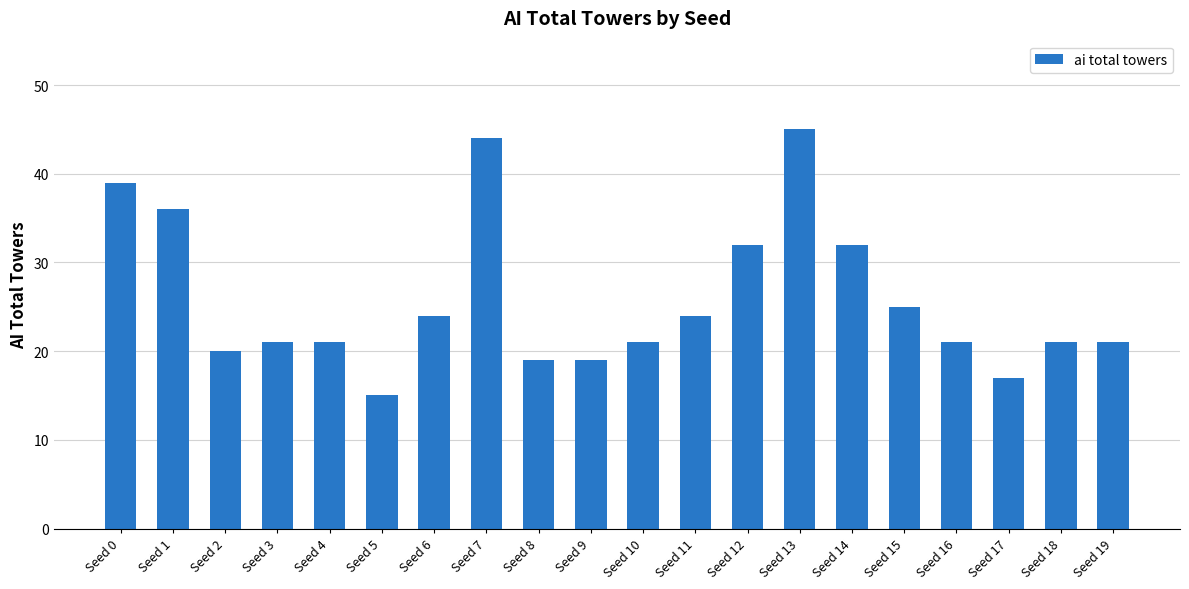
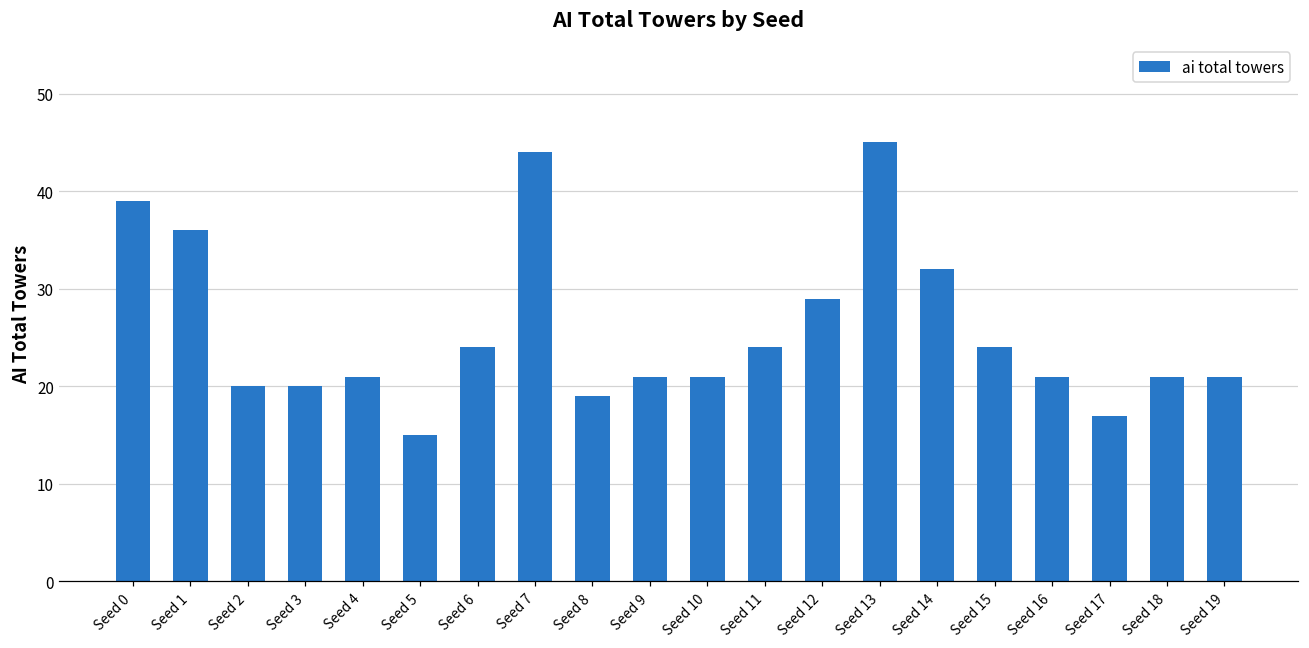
Seed 3: 21 -> 20
Seed 9: 19 -> 21
Seed 12: 32 -> 29
Seed 15: 25 -> 24
